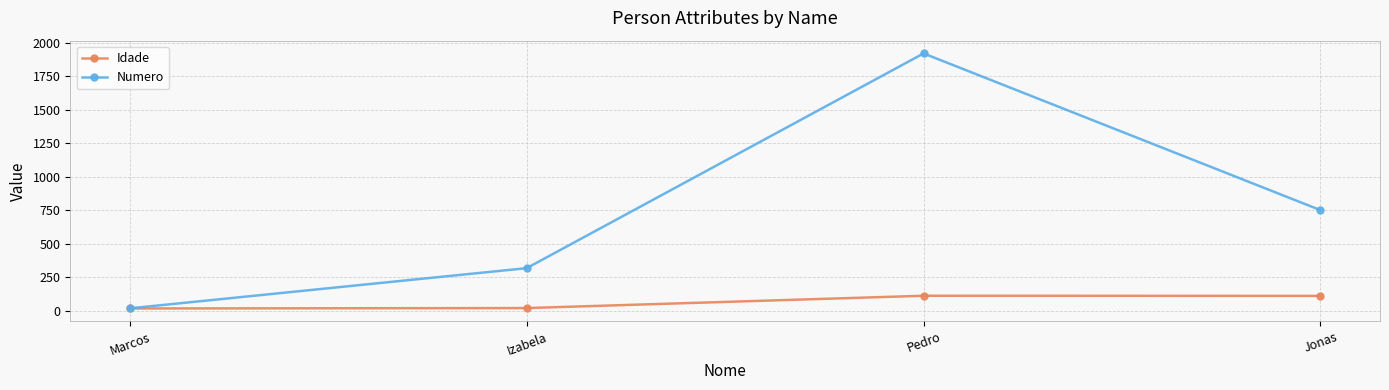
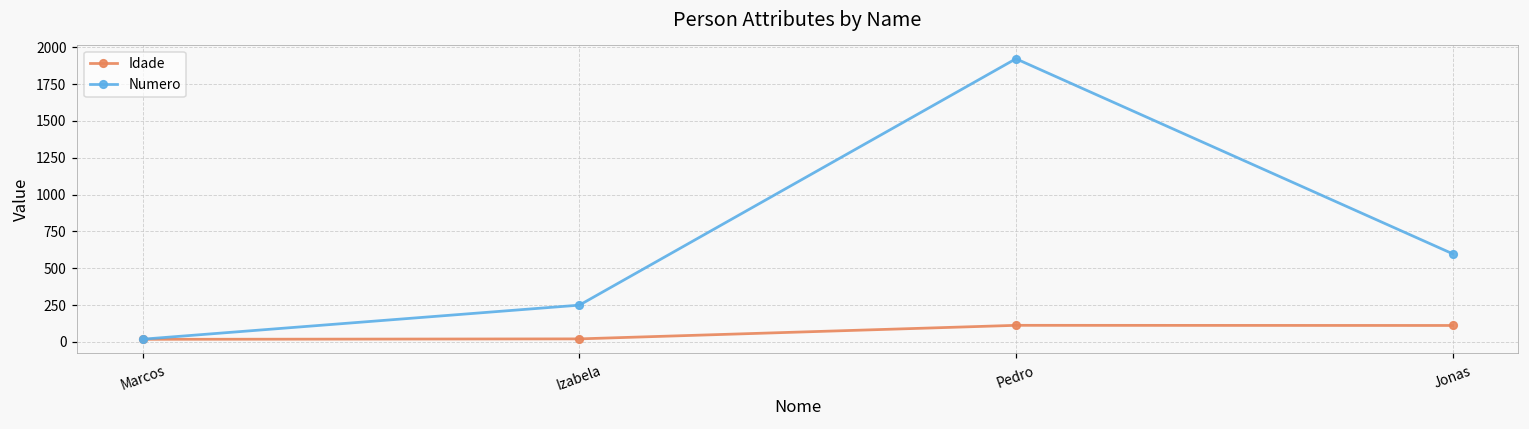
Numero, Izabela: 320 -> 250
Numero, Jonas: 750 -> 600
